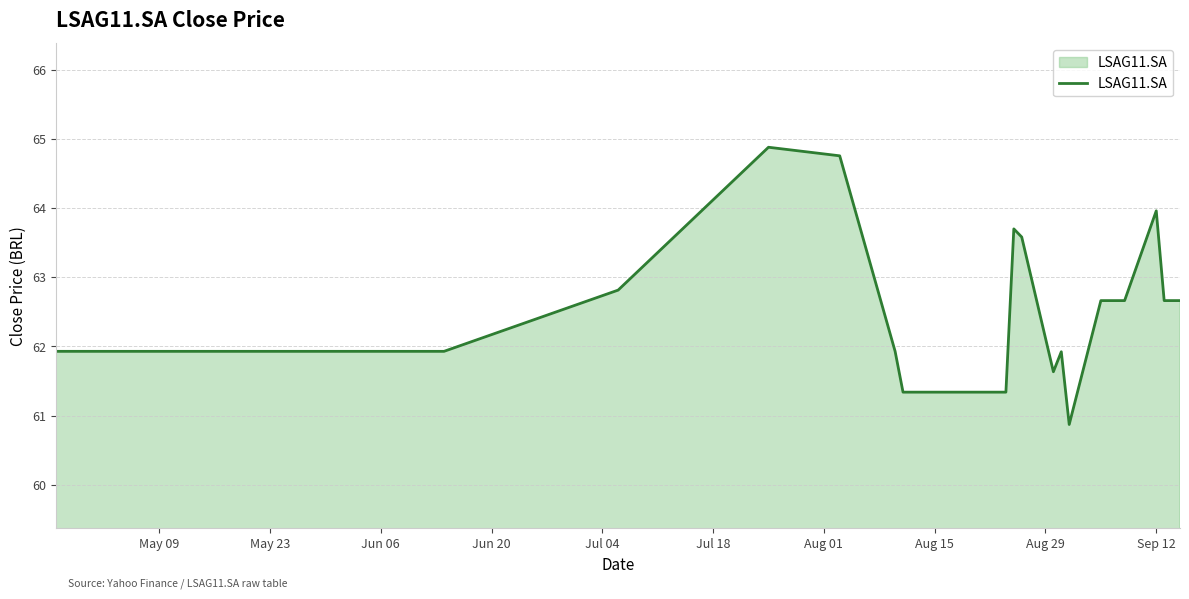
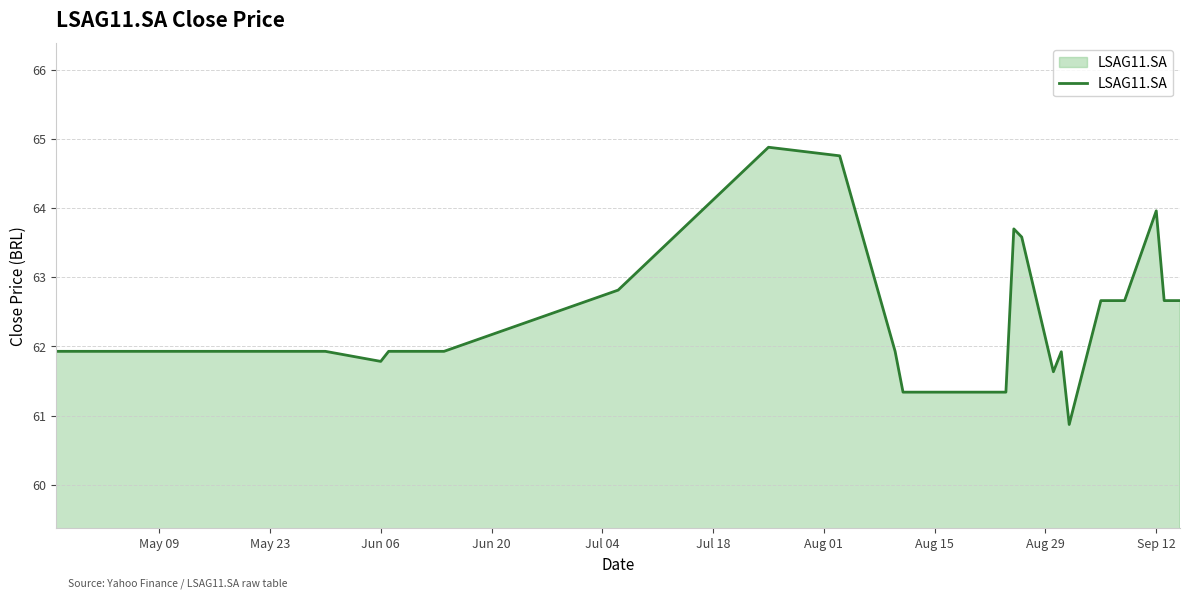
Jun 06: 61.9 -> 61.8
